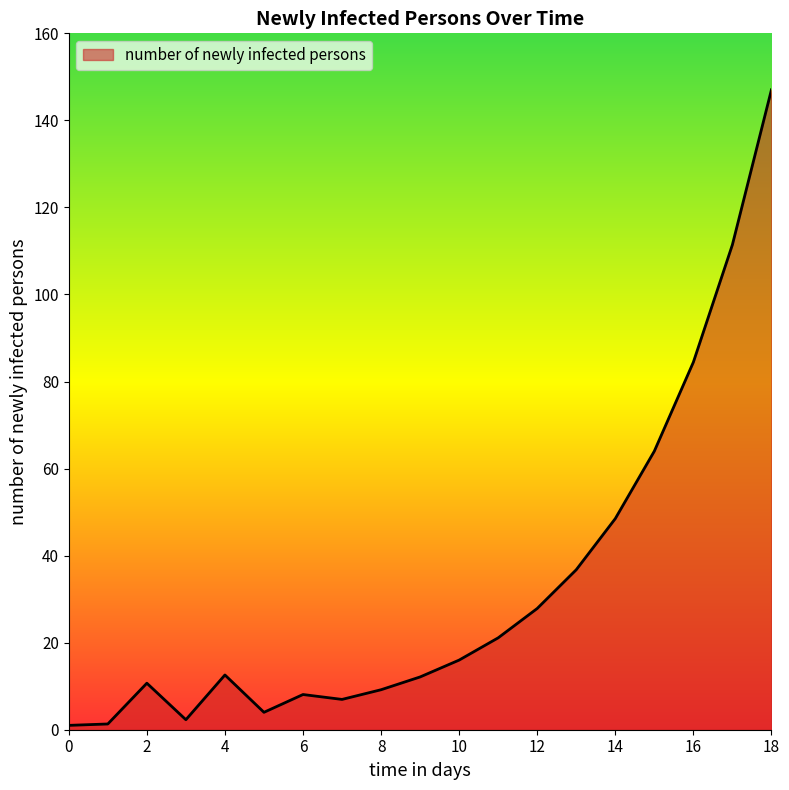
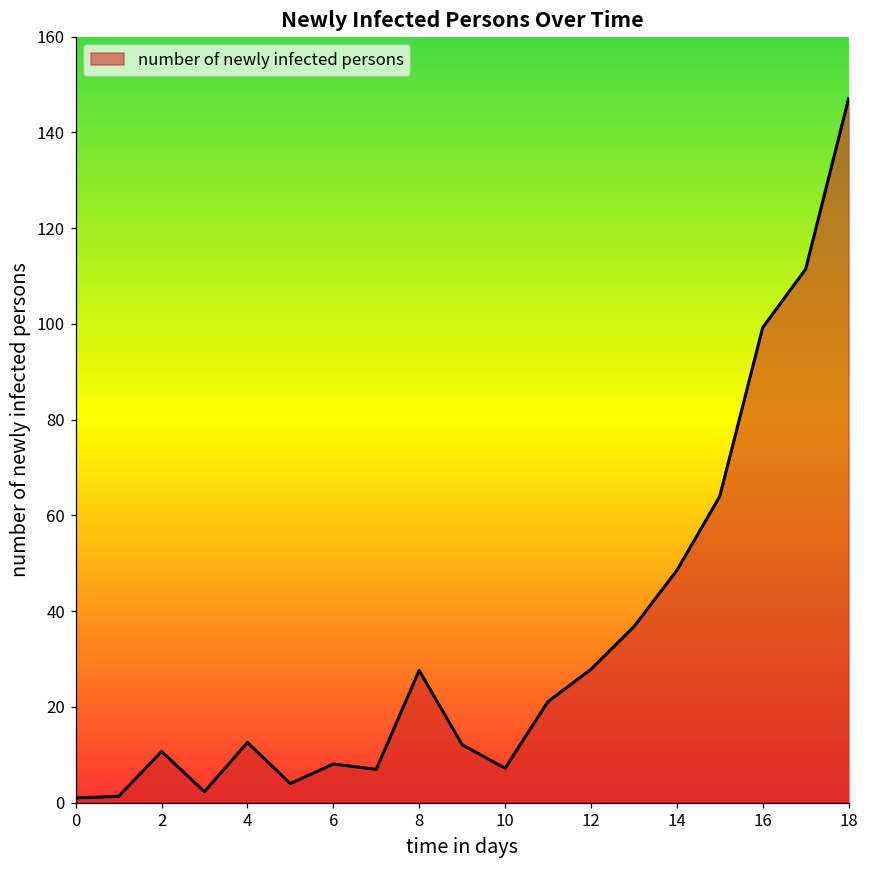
8: 9 -> 28
10: 16 -> 7
16: 84 -> 99
